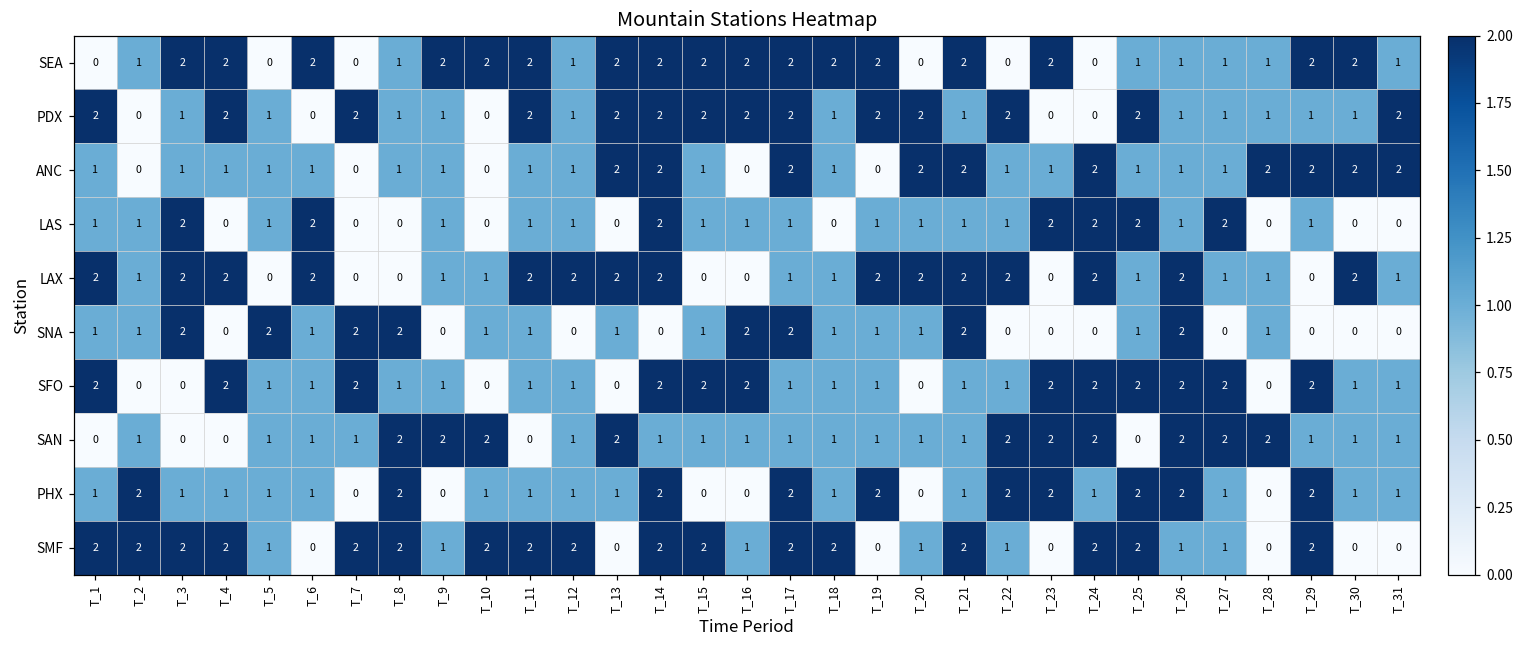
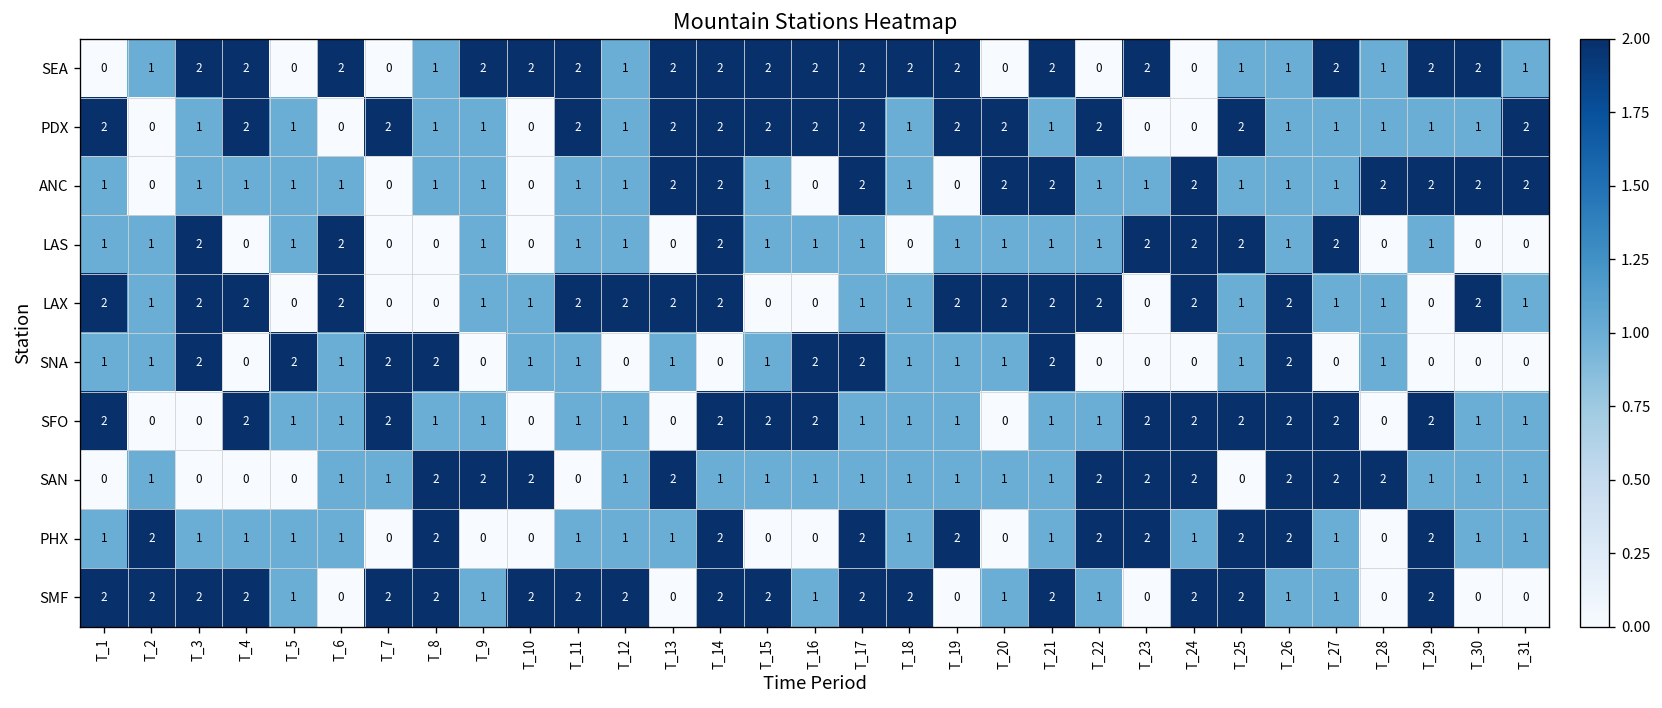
SEA, T_27: 1 -> 2
SAN, T_5: 1 -> 0
PHX, T_10: 1 -> 0
